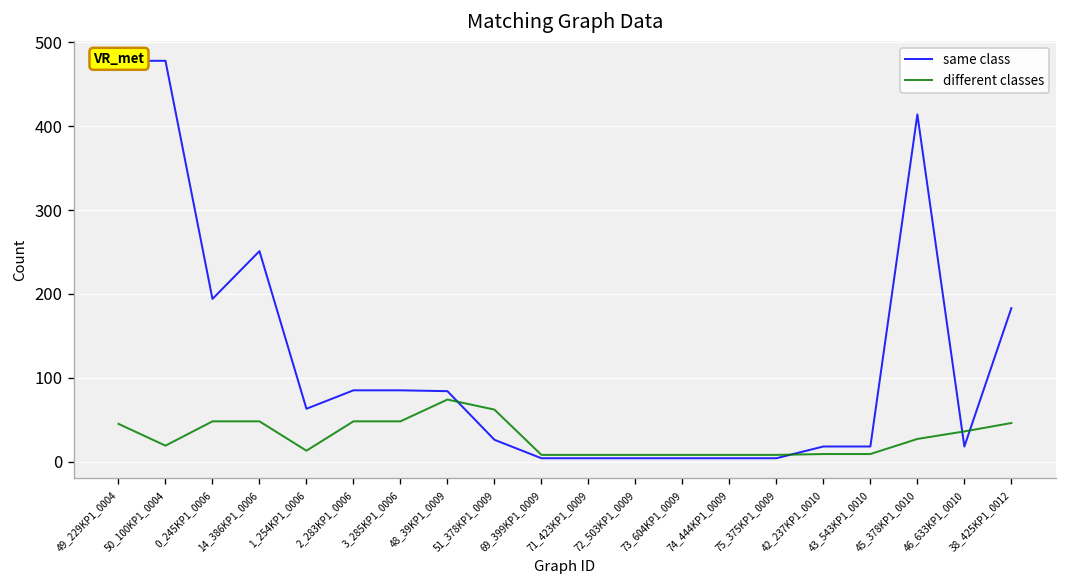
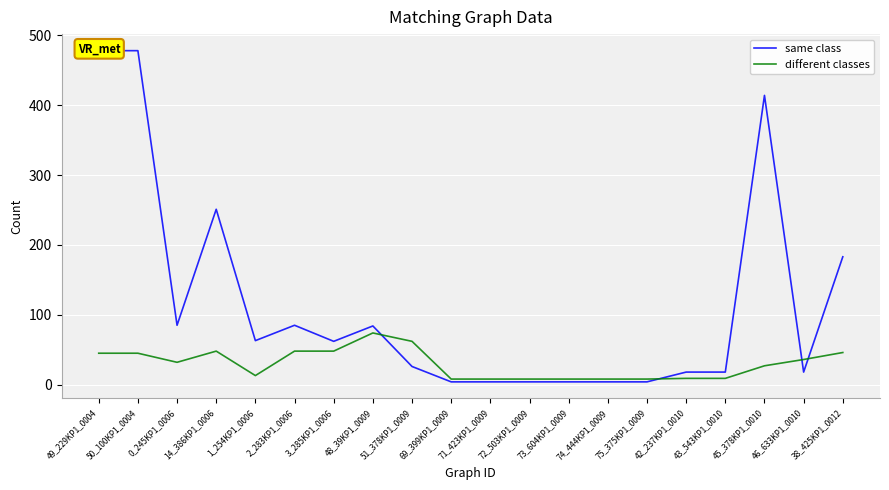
different classes, 50_100KP1_0004: 20 -> 50
same class, 0_245KP1_0006: 190 -> 90
different classes, 0_245KP1_0006: 50 -> 30
same class, 3_285KP1_0006: 90 -> 60
